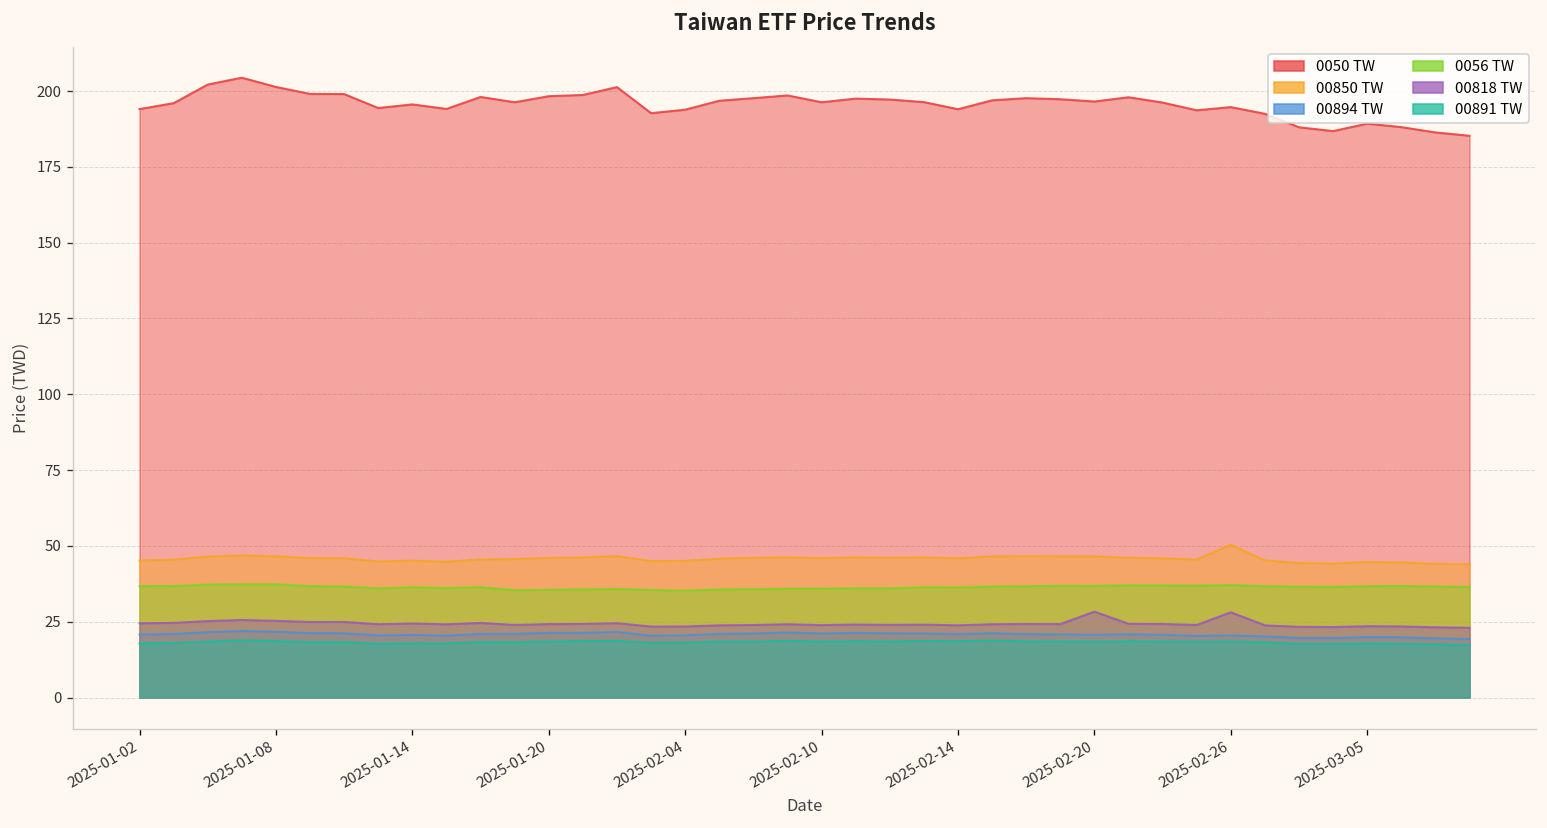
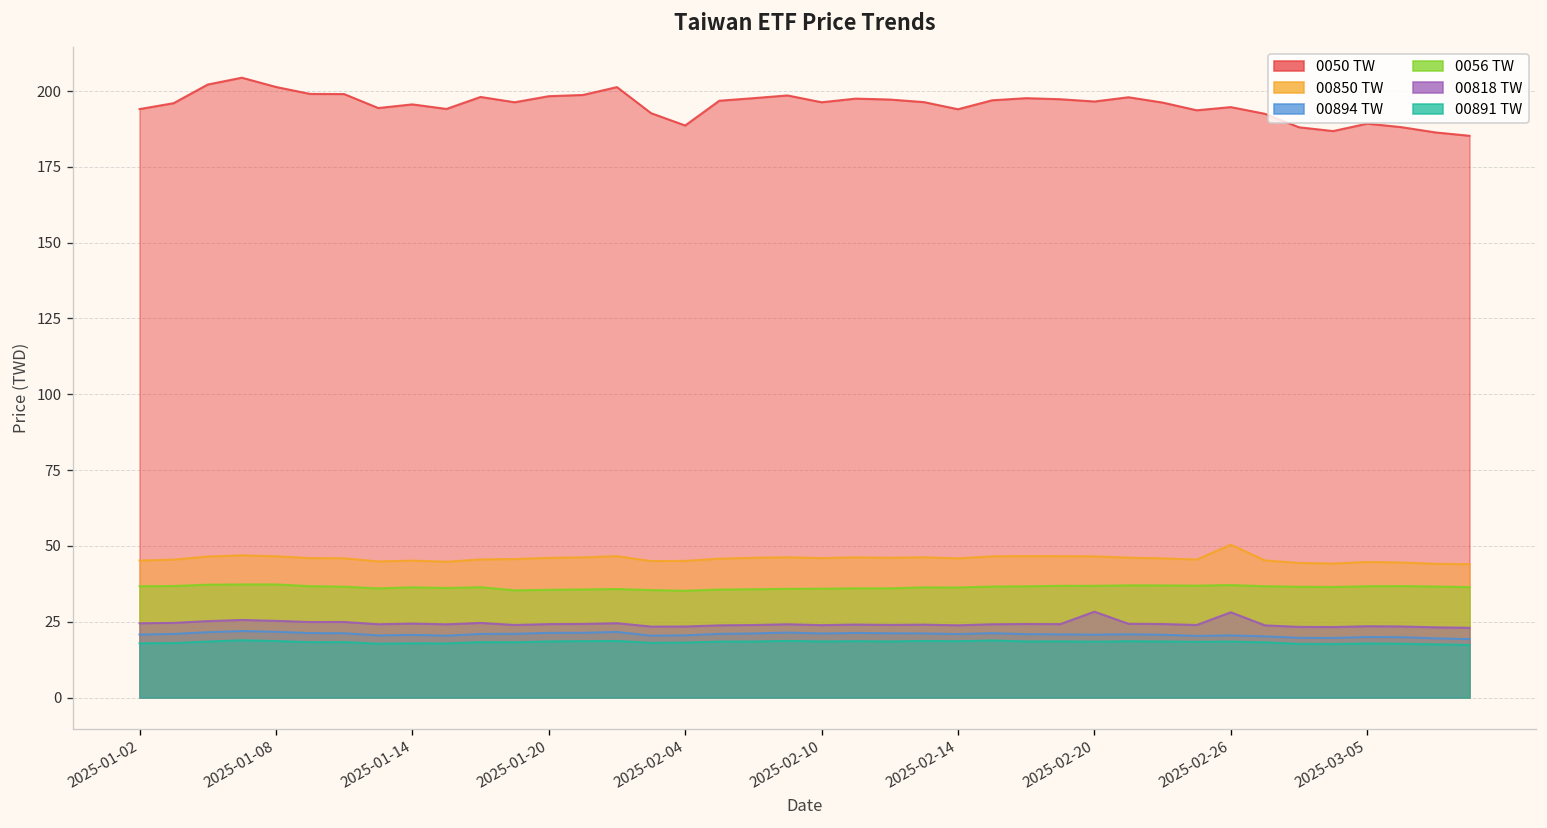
0050 TW, 2025-02-04: 194 -> 189
